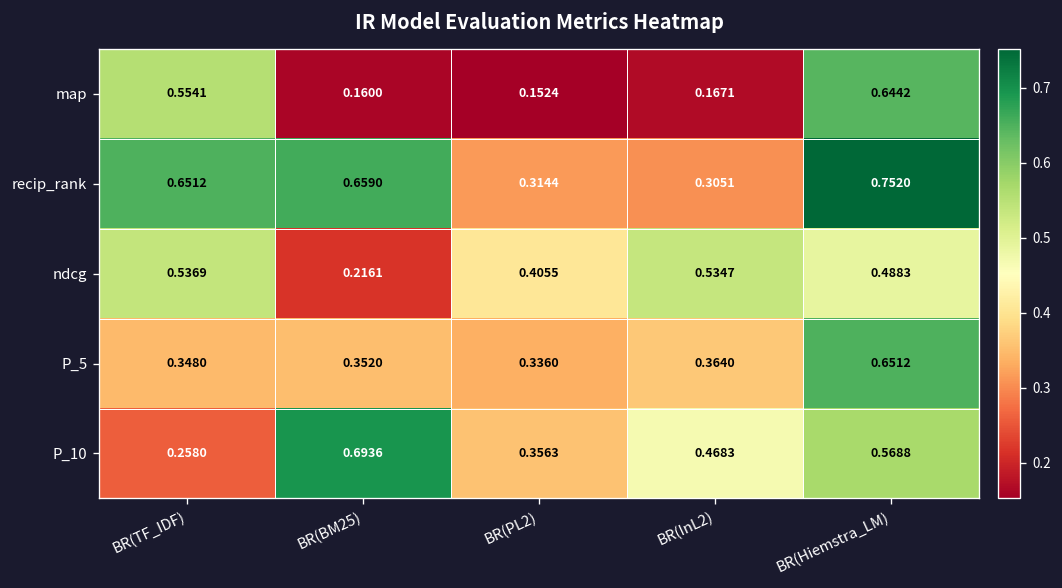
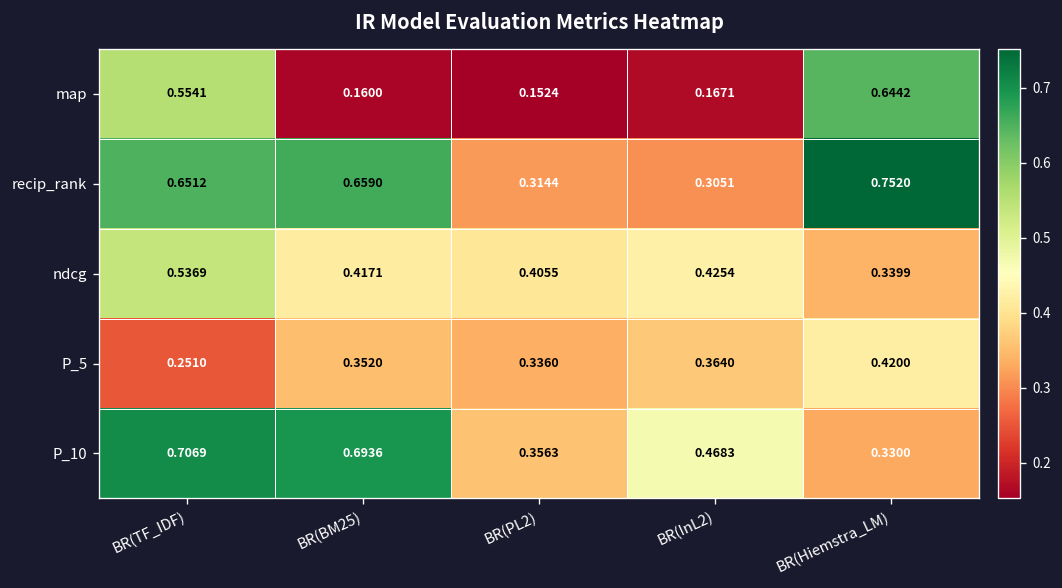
ndcg, BR(BM25): 0.2161 -> 0.4171
ndcg, BR(InL2): 0.5347 -> 0.4254
ndcg, BR(Hiemstra_LM): 0.4883 -> 0.3399
P_5, BR(TF_IDF): 0.3480 -> 0.2510
P_5, BR(Hiemstra_LM): 0.6512 -> 0.4200
P_10, BR(TF_IDF): 0.2580 -> 0.7069
P_10, BR(Hiemstra_LM): 0.5688 -> 0.3300
